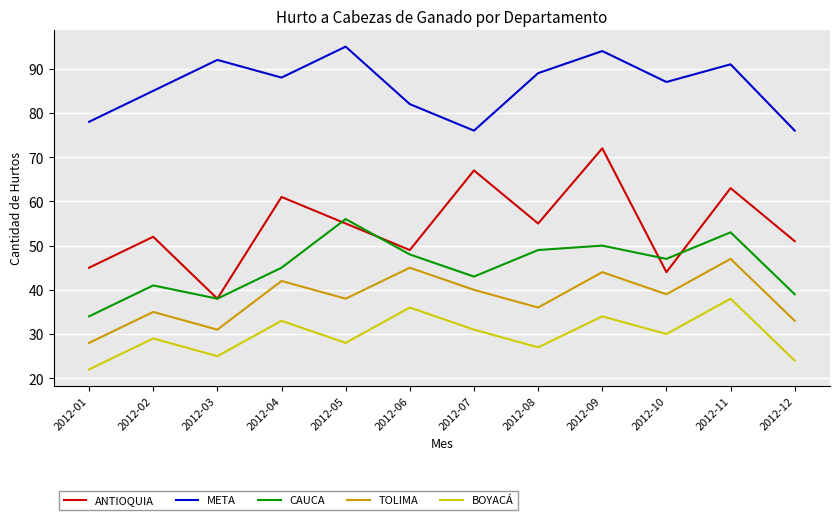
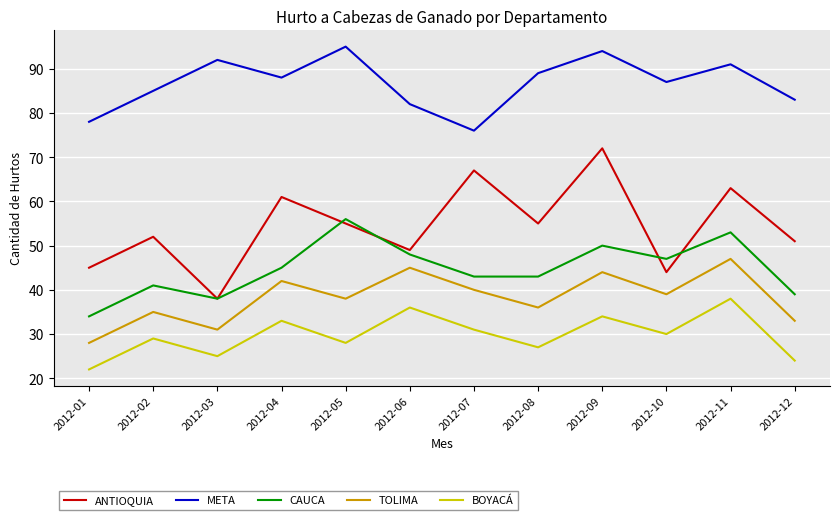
CAUCA, 2012-08: 49 -> 43
META, 2012-12: 76 -> 83
